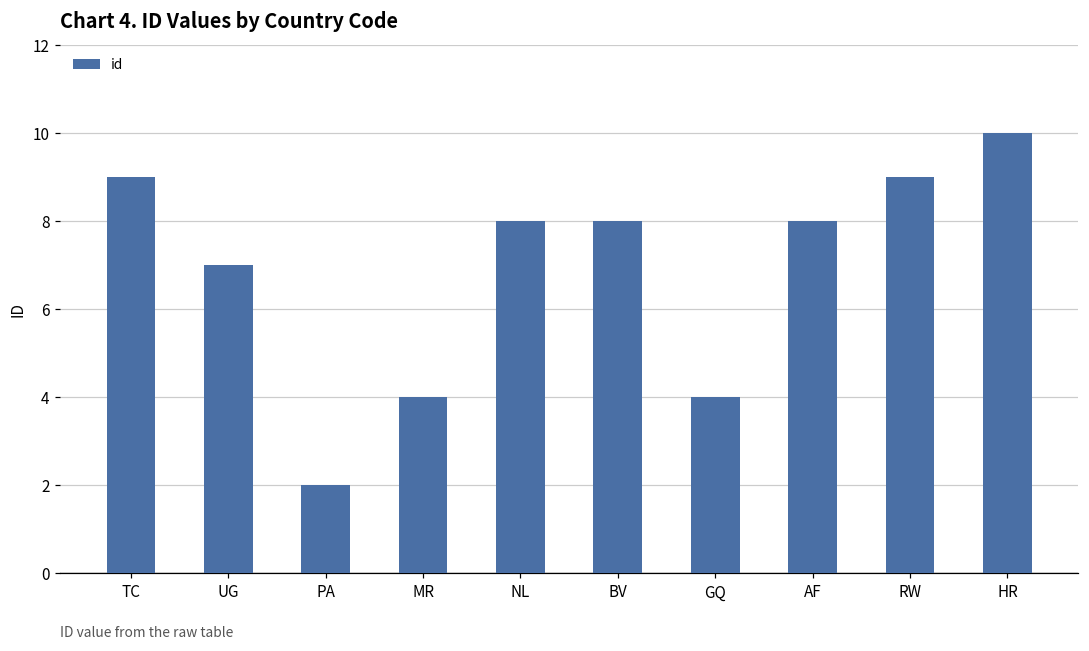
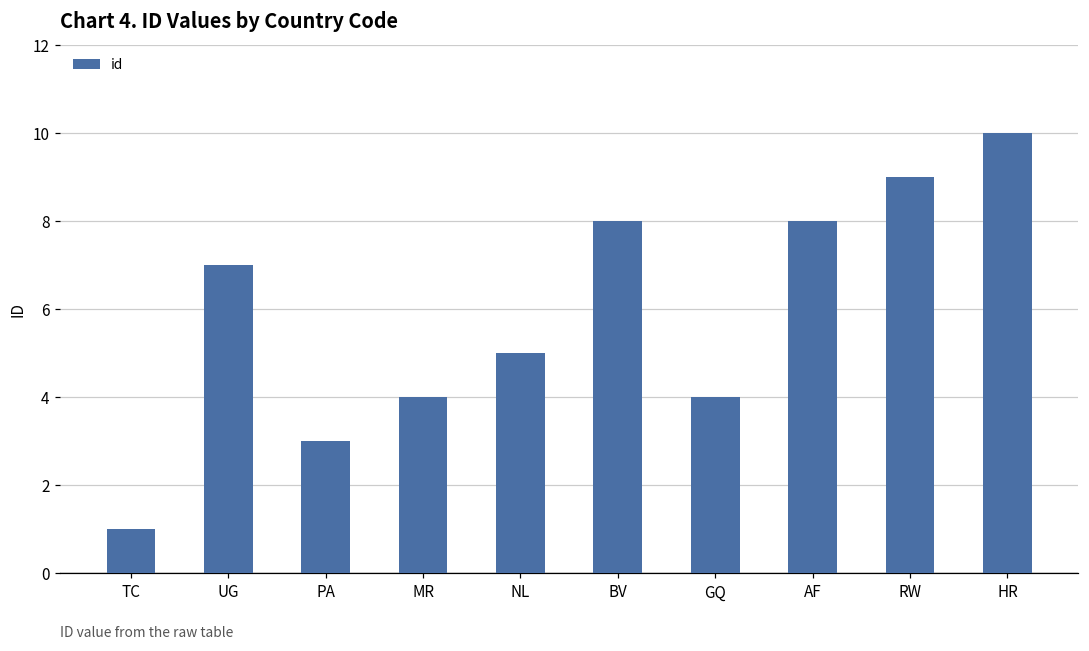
TC: 9 -> 1
PA: 2 -> 3
NL: 8 -> 5
